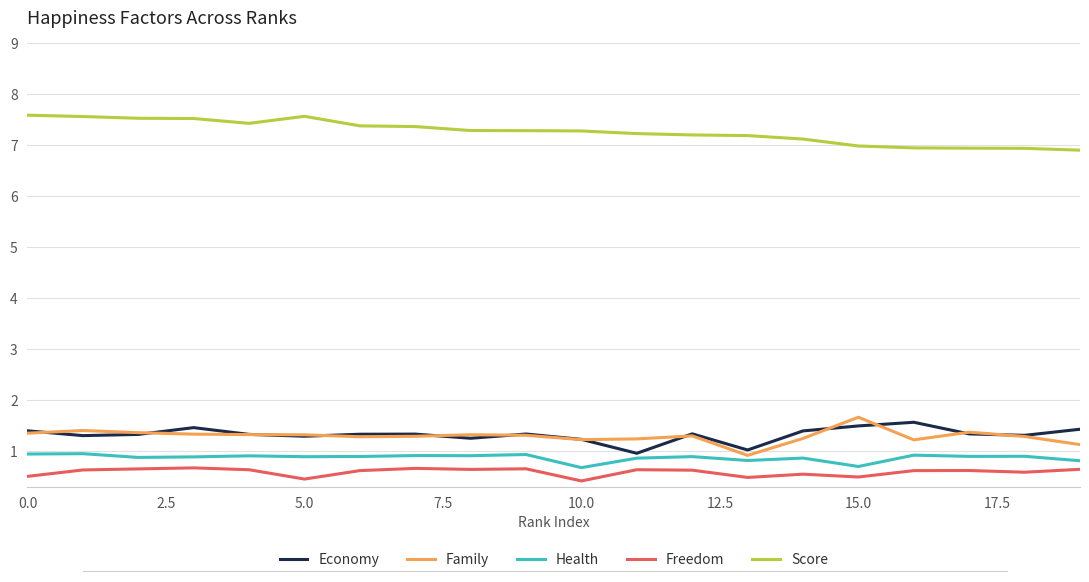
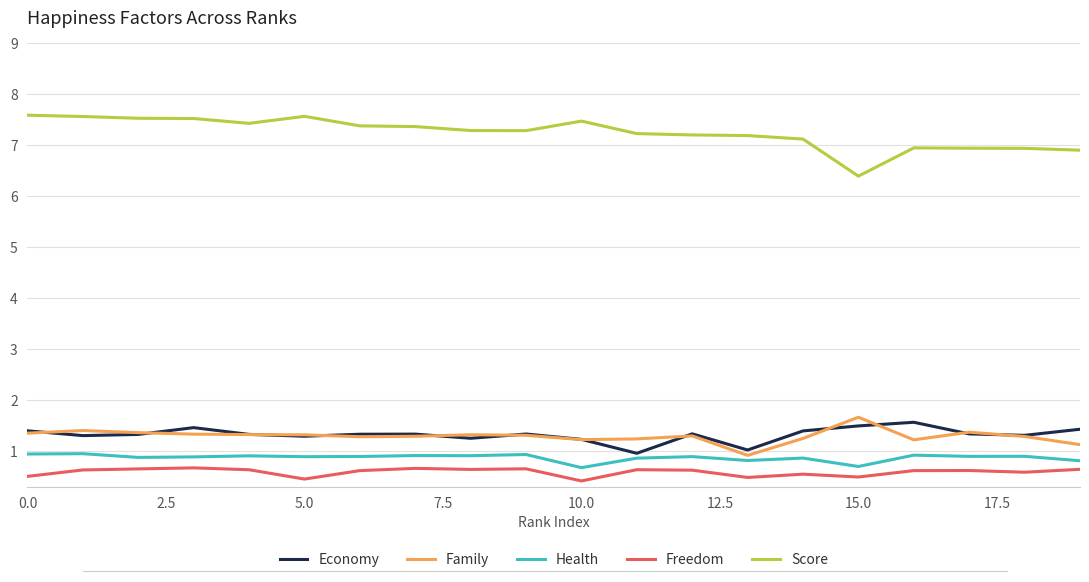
Score, 10.0: 7.3 -> 7.5
Score, 15.0: 7.0 -> 6.4
